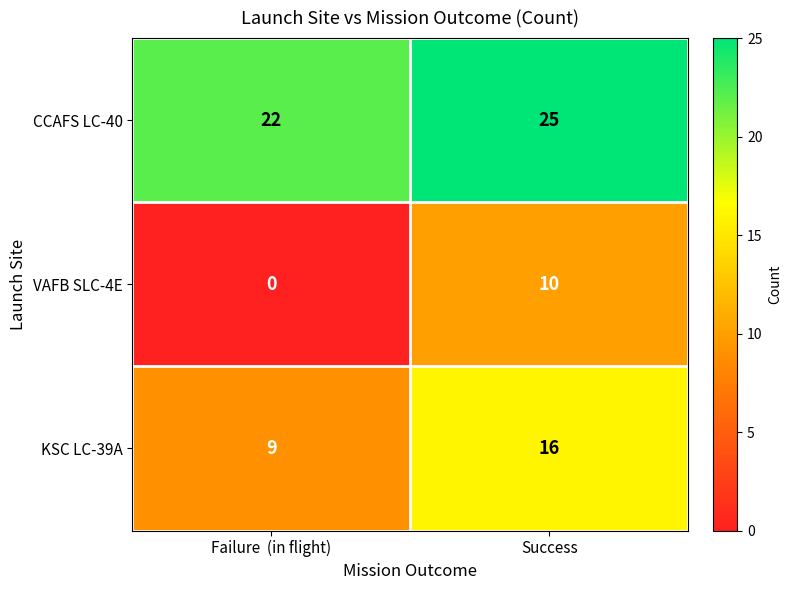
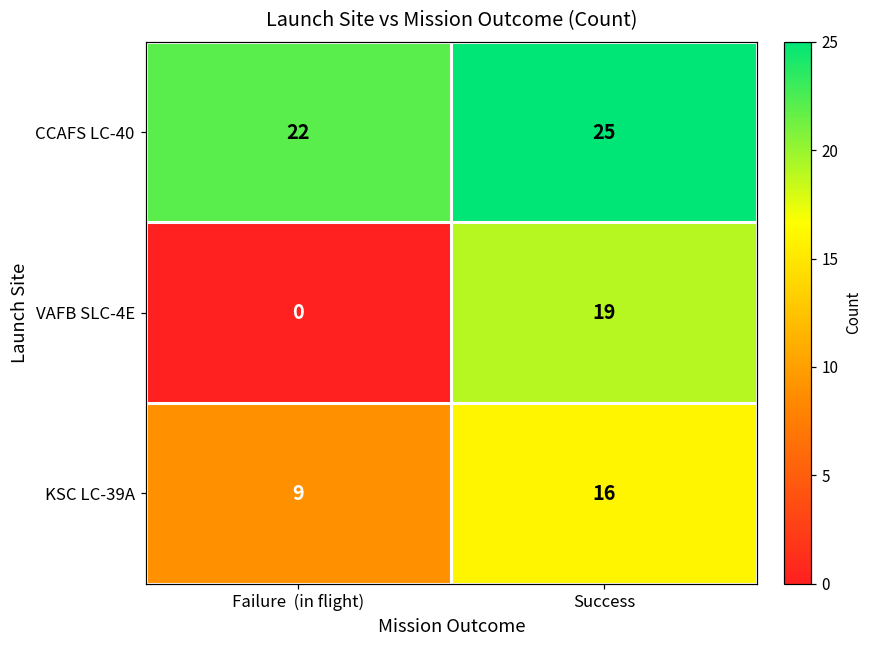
VAFB SLC-4E, Success: 10 -> 19
